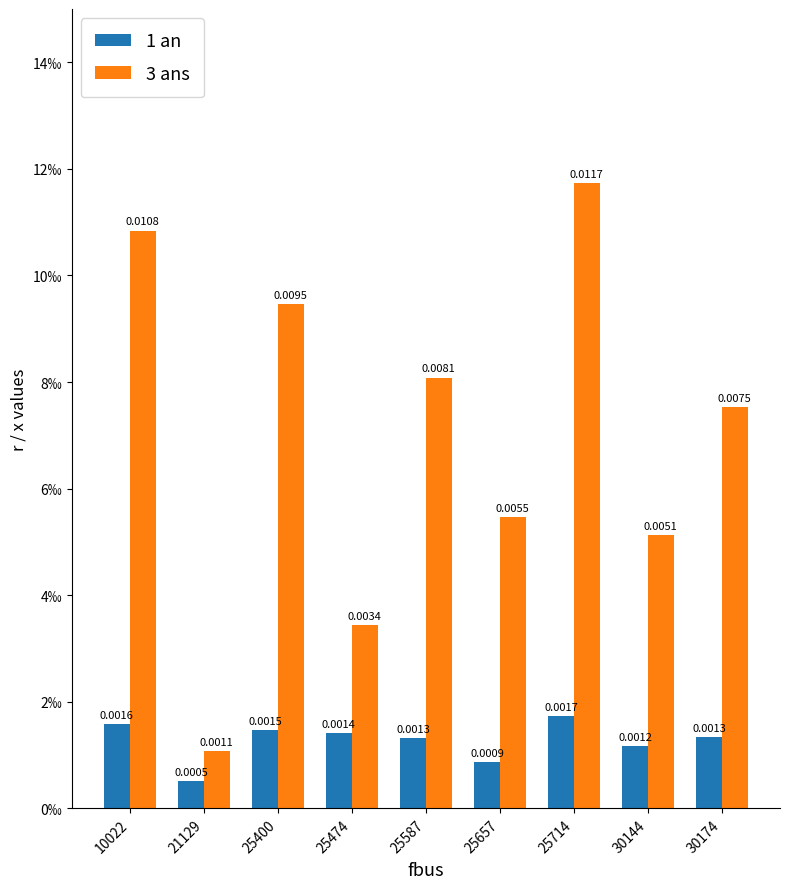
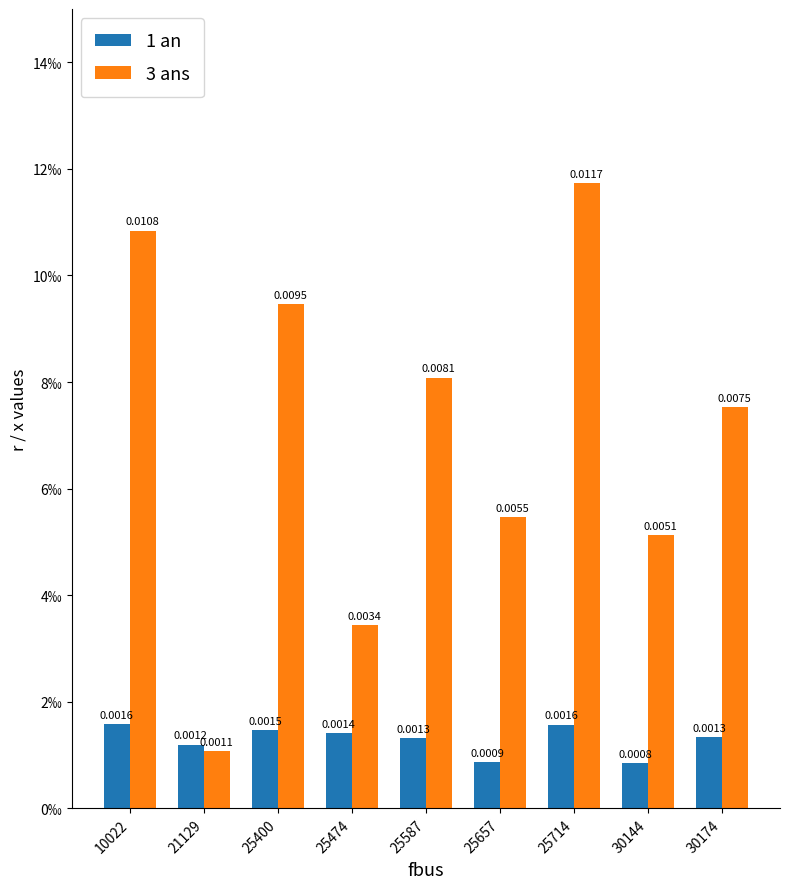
1 an, 21129: 0.0005 -> 0.0012
1 an, 25714: 0.0017 -> 0.0016
1 an, 30144: 0.0012 -> 0.0008
